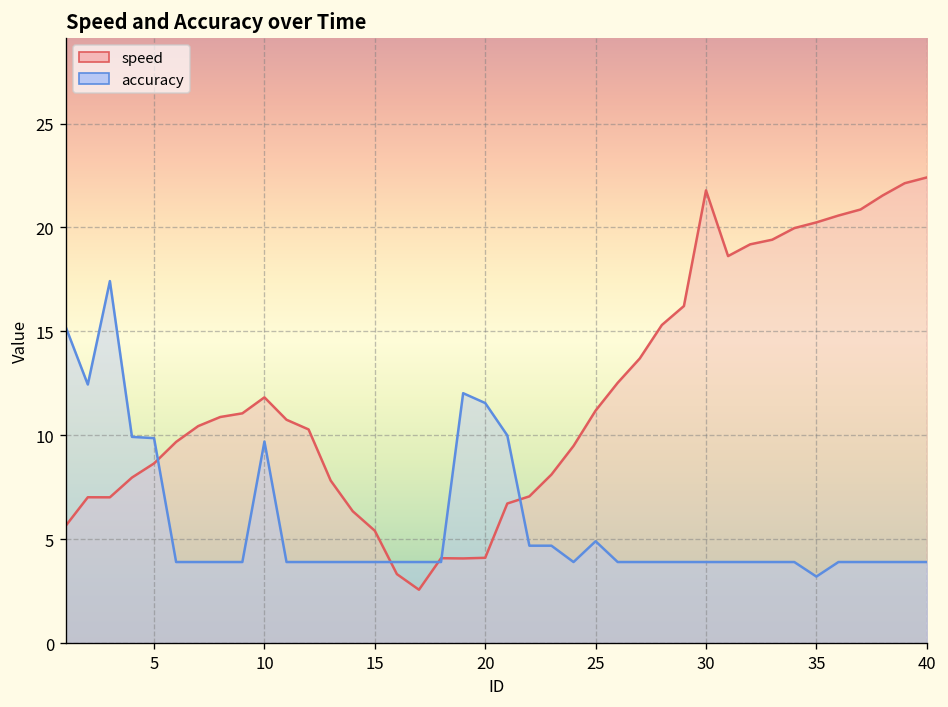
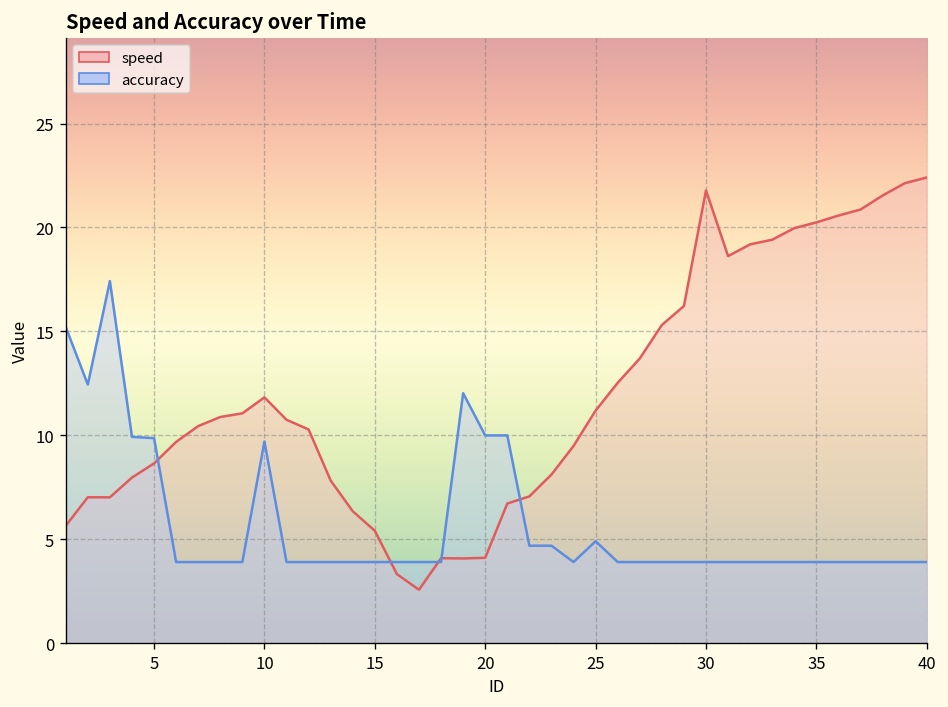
accuracy, 20: 11.6 -> 10.0
accuracy, 35: 3.2 -> 3.9
